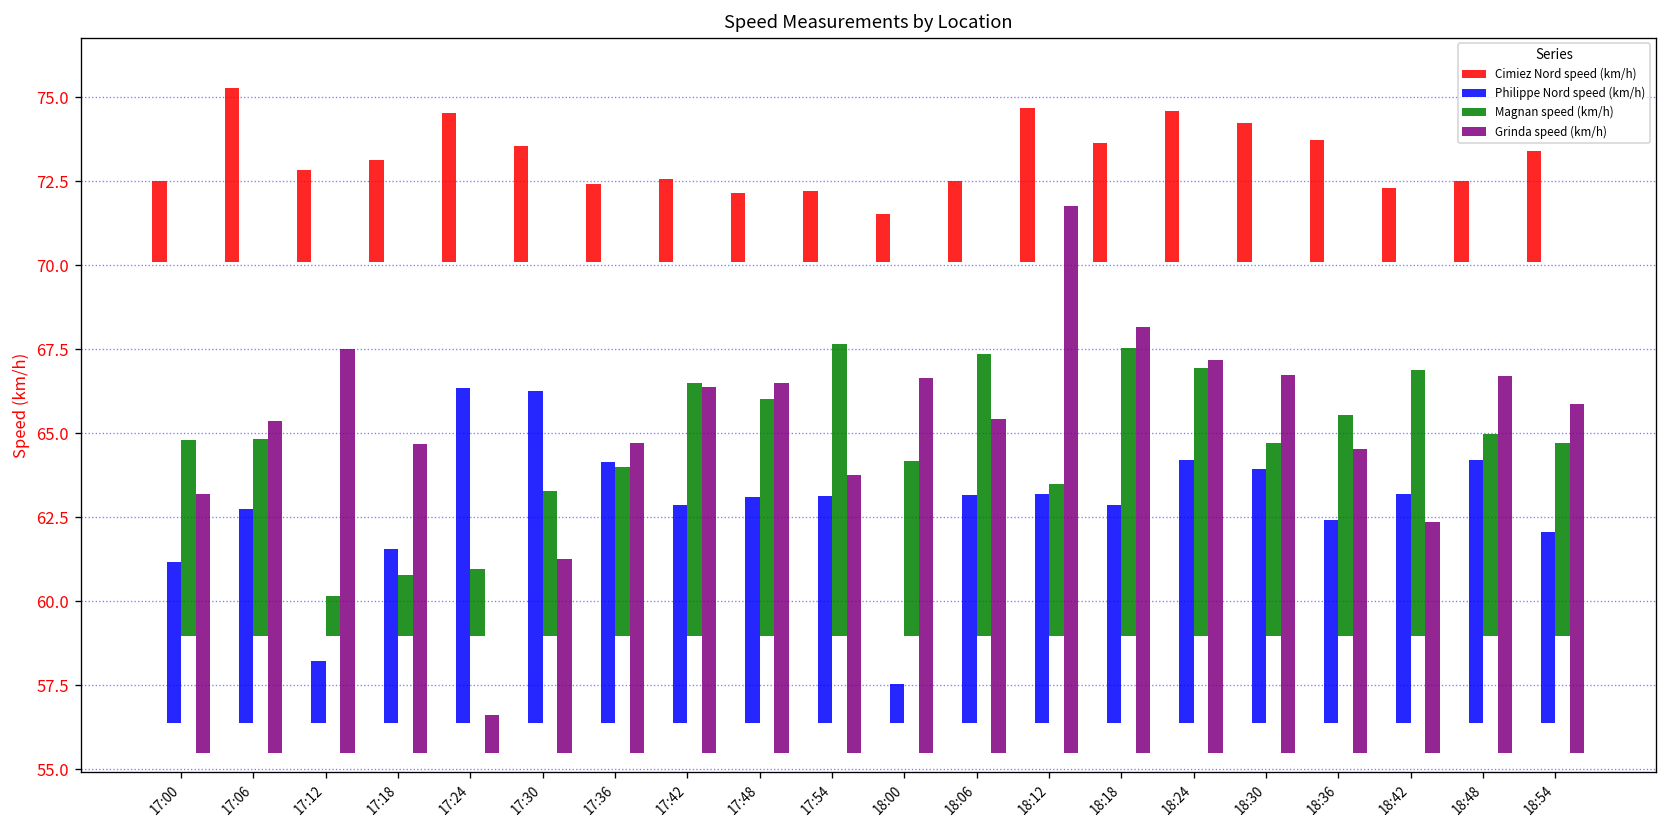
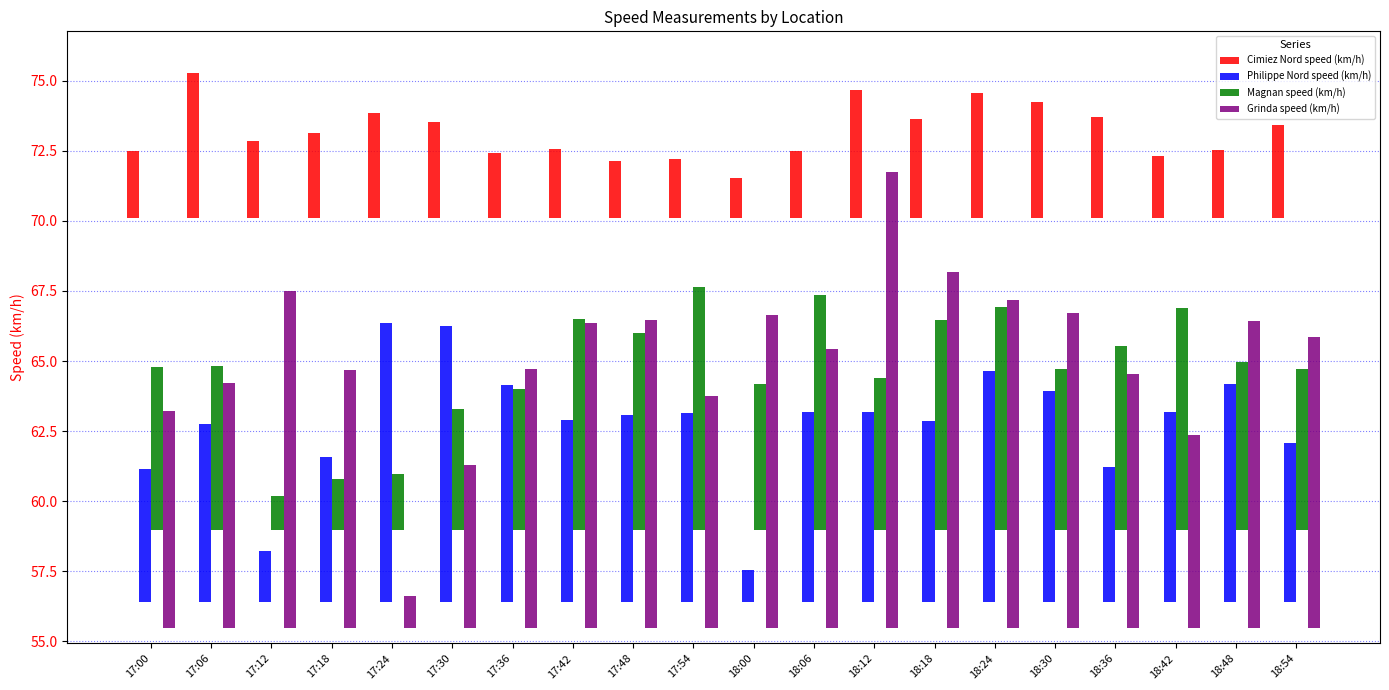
Grinda speed (km/h), 17:06: 65.3 -> 64.2
Cimiez Nord speed (km/h), 17:24: 74.5 -> 73.9
Magnan speed (km/h), 18:12: 63.5 -> 64.4
Magnan speed (km/h), 18:18: 67.5 -> 66.5
Philippe Nord speed (km/h), 18:24: 64.2 -> 64.6
Philippe Nord speed (km/h), 18:36: 62.4 -> 61.2
Grinda speed (km/h), 18:48: 66.7 -> 66.4
